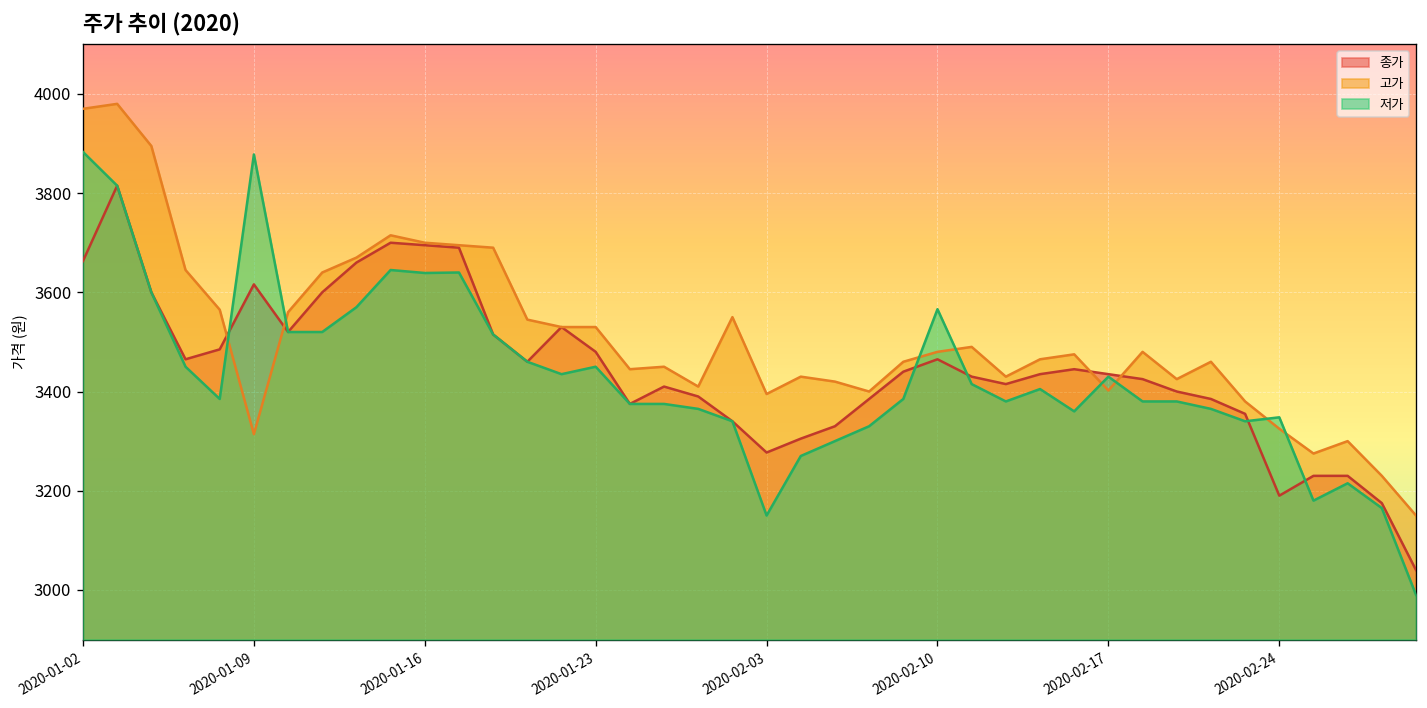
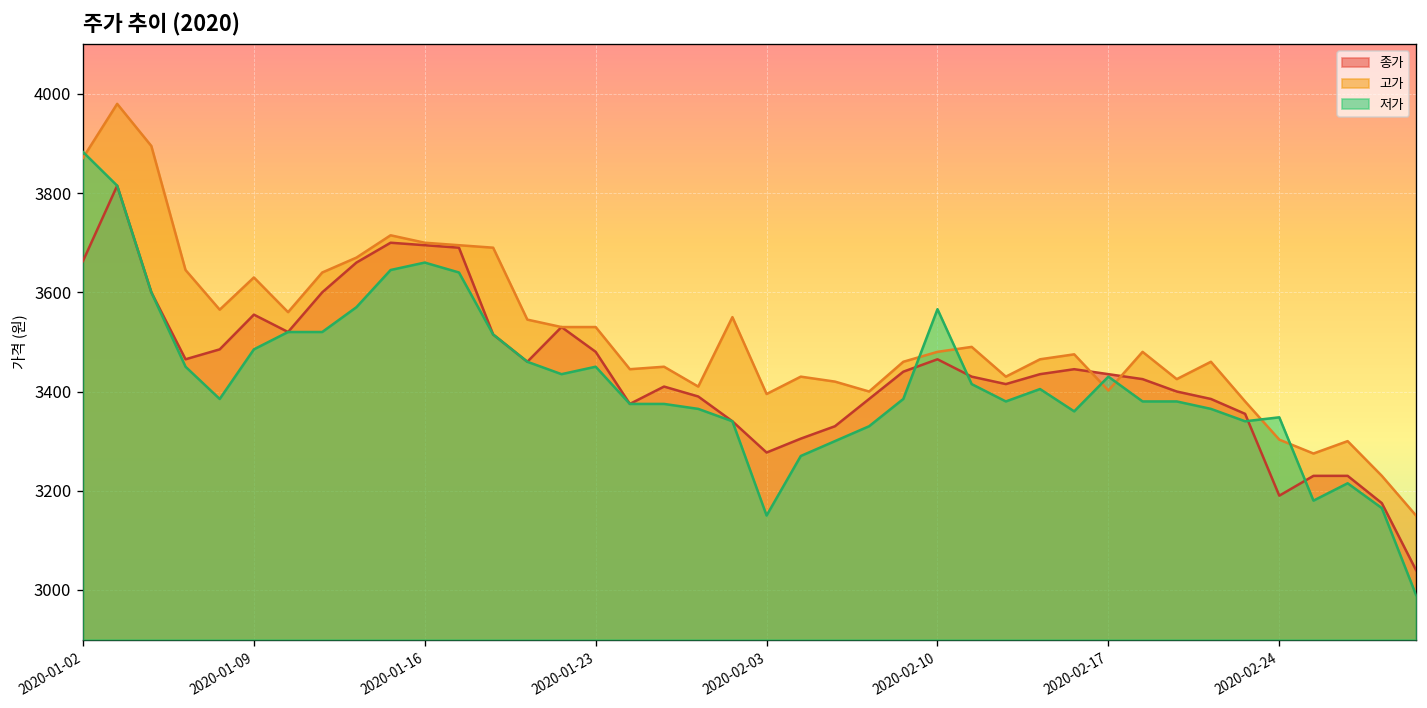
고가, 2020-01-02: 3970 -> 3870
종가, 2020-01-09: 3620 -> 3560
고가, 2020-01-09: 3310 -> 3630
저가, 2020-01-09: 3880 -> 3490
저가, 2020-01-16: 3640 -> 3660
고가, 2020-02-24: 3330 -> 3300
